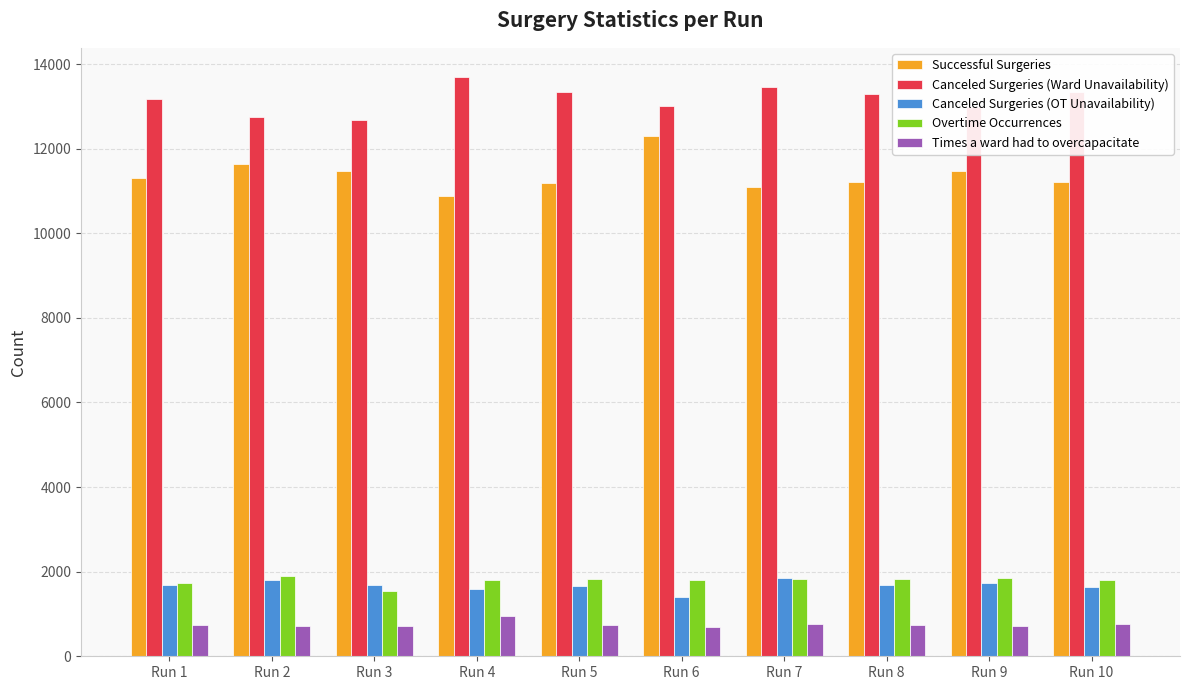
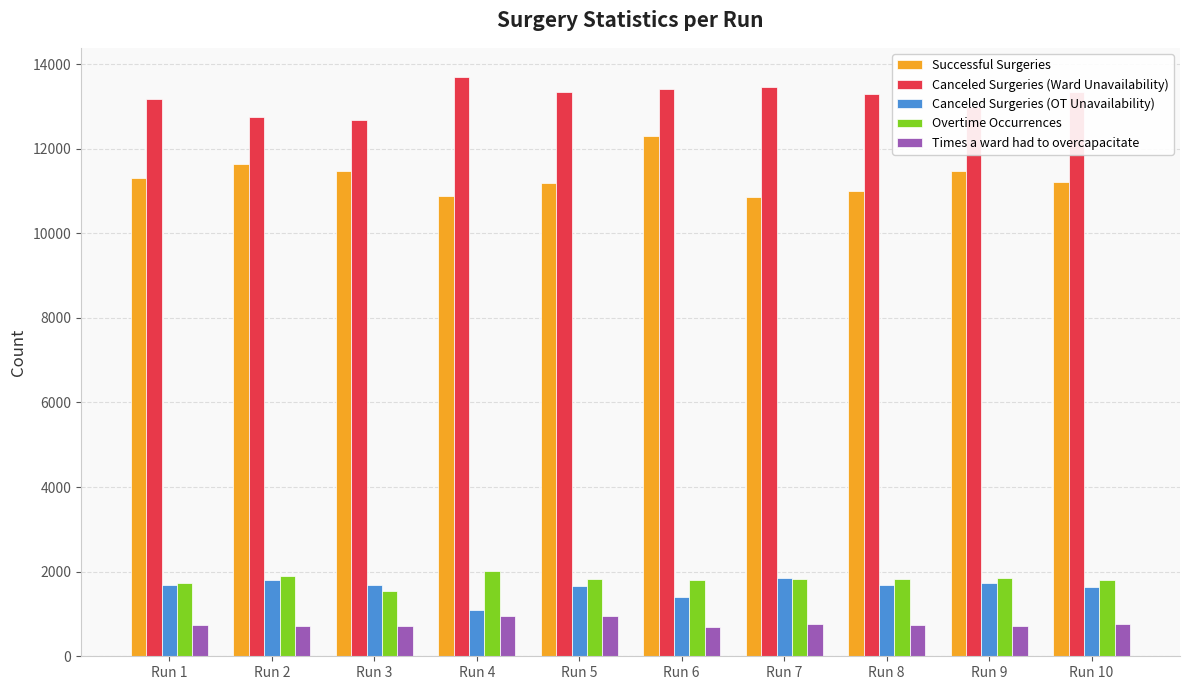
Canceled Surgeries (OT Unavailability), Run 4: 1600 -> 1100
Overtime Occurrences, Run 4: 1800 -> 2000
Times a ward had to overcapacitate, Run 5: 700 -> 1000
Canceled Surgeries (Ward Unavailability), Run 6: 13000 -> 13400
Successful Surgeries, Run 7: 11100 -> 10900
Successful Surgeries, Run 8: 11200 -> 11000
